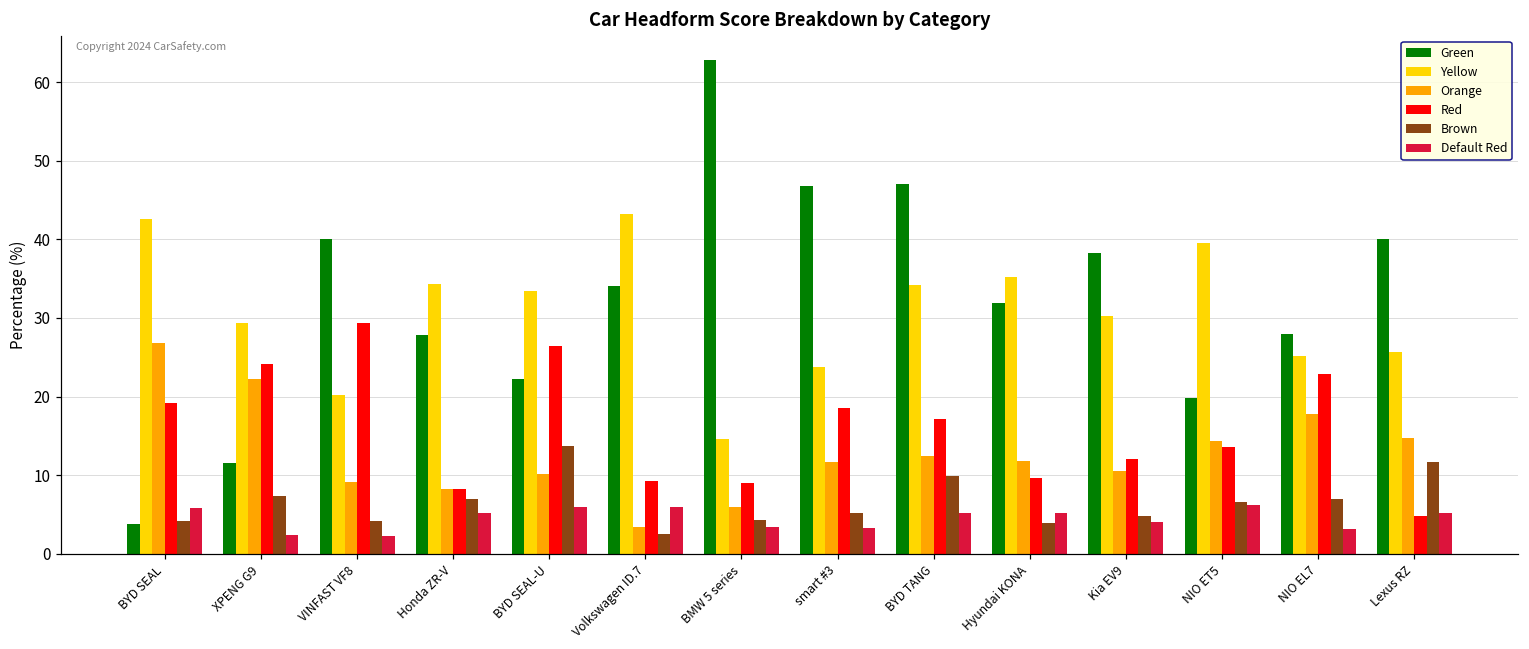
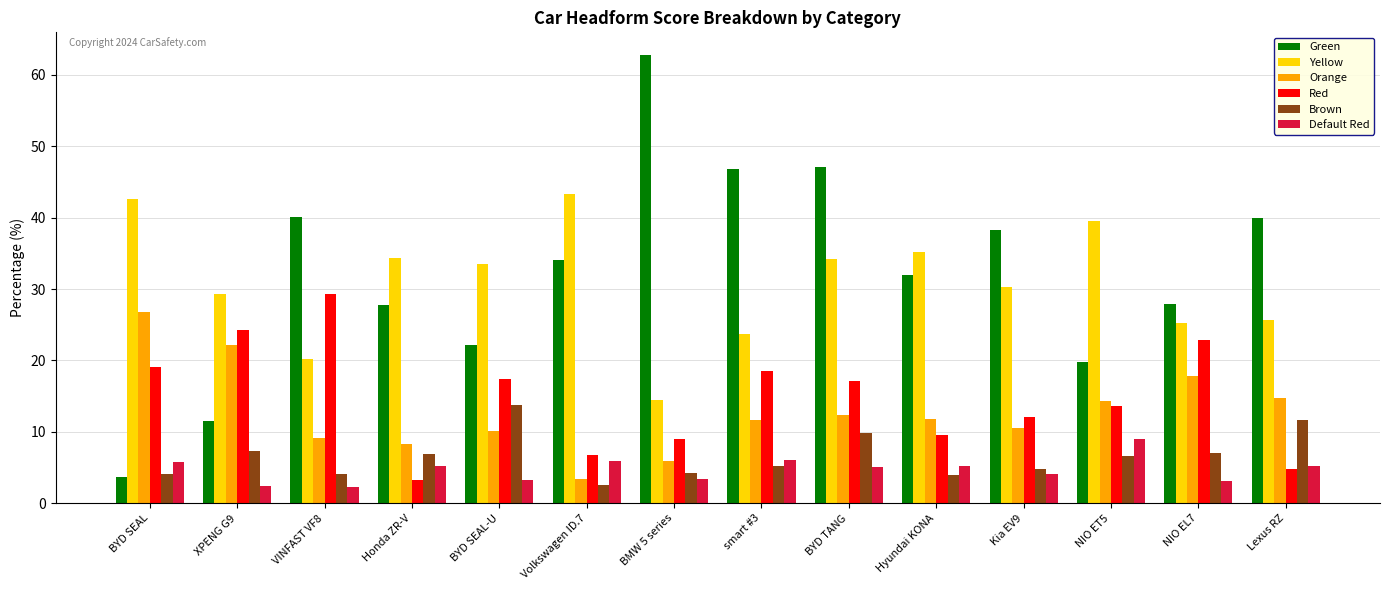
Red, Honda ZR-V: 8 -> 3
Red, BYD SEAL-U: 26 -> 17
Default Red, BYD SEAL-U: 6 -> 3
Red, Volkswagen ID.7: 9 -> 7
Default Red, smart #3: 3 -> 6
Default Red, NIO ET5: 6 -> 9
